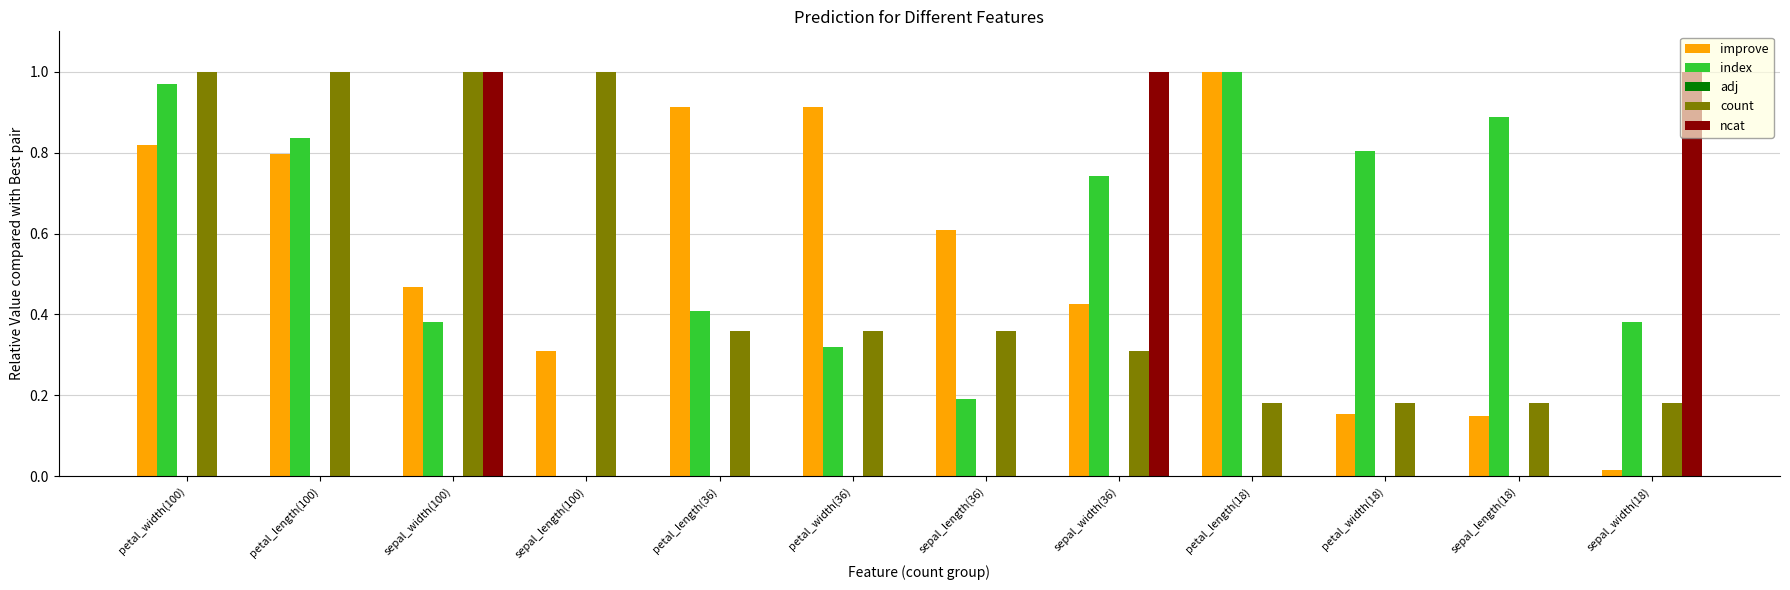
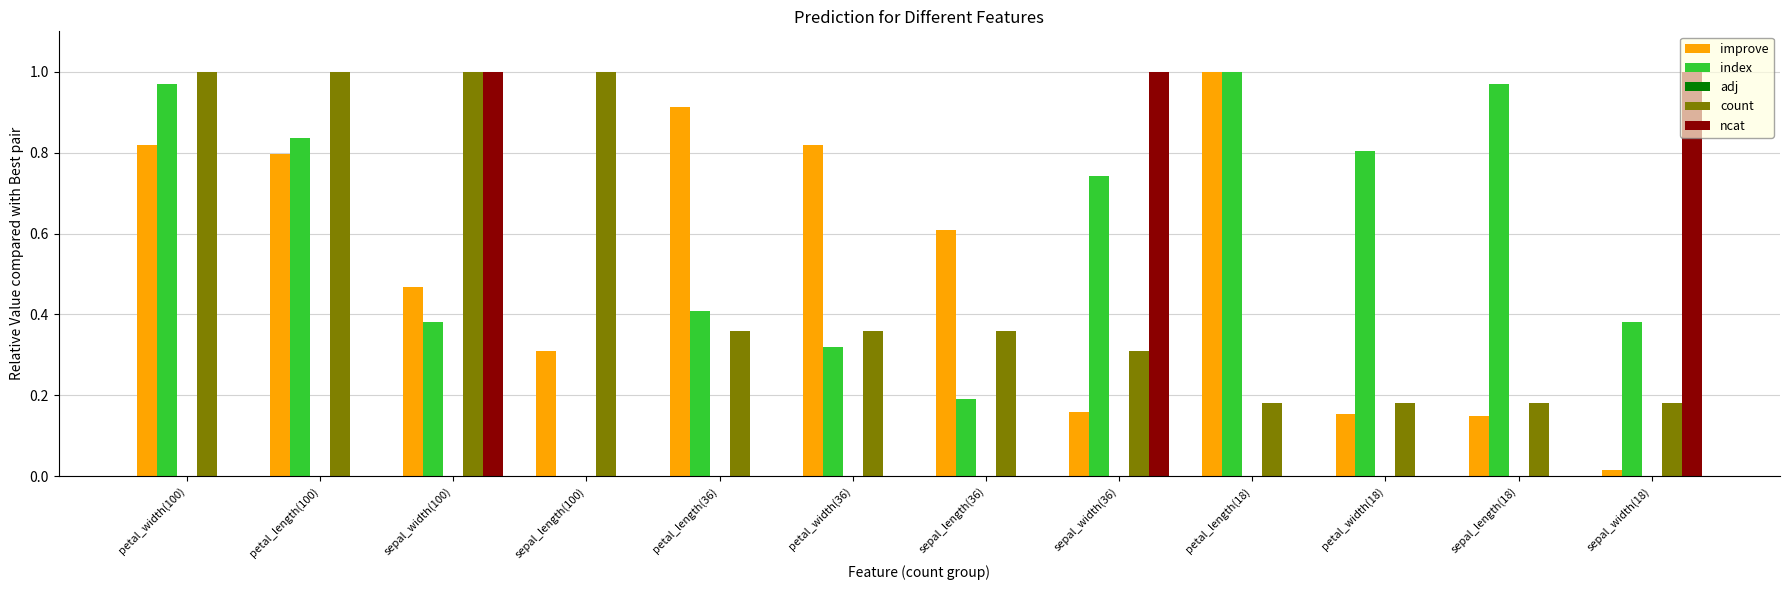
improve, petal_width(36): 0.91 -> 0.82
improve, sepal_width(36): 0.43 -> 0.16
index, sepal_length(18): 0.89 -> 0.97
